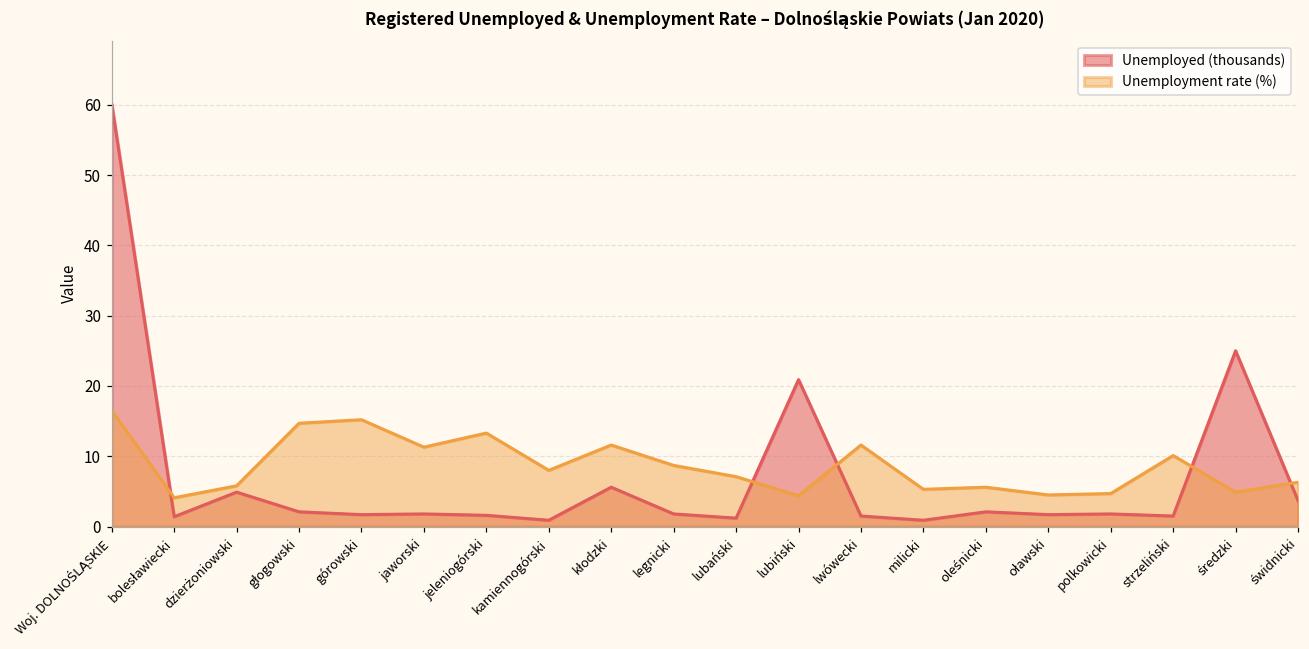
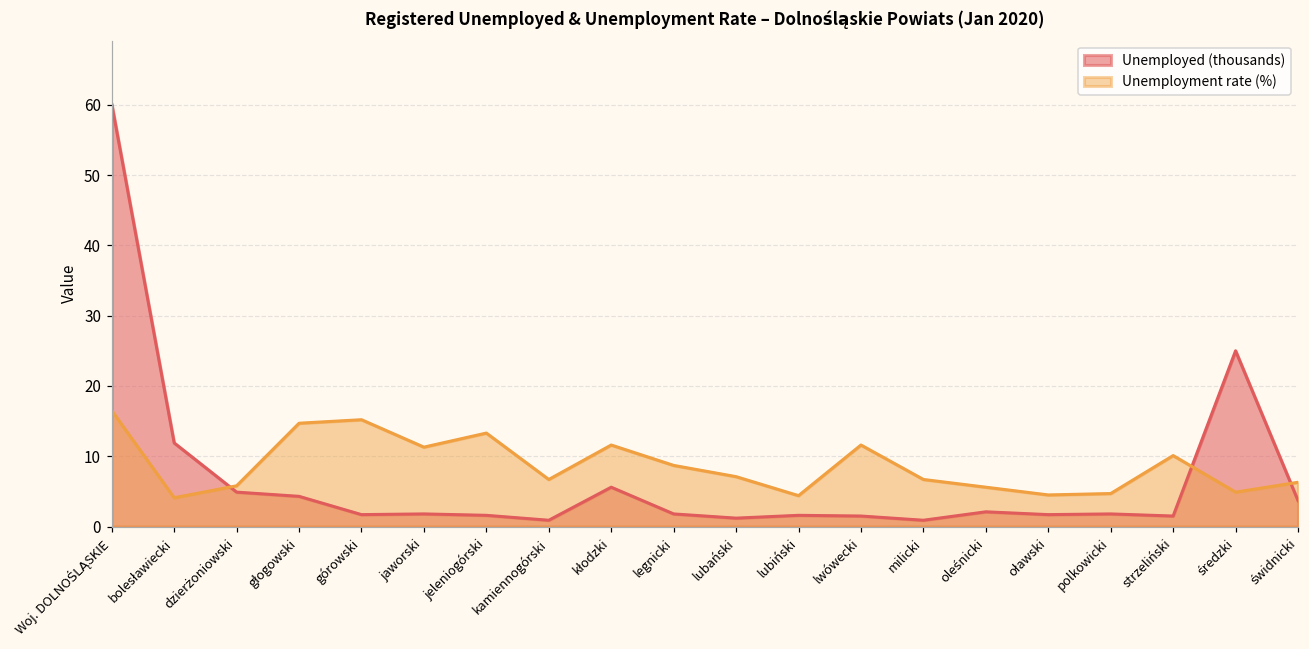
Unemployed (thousands), bolesławiecki: 1 -> 12
Unemployed (thousands), głogowski: 2 -> 4
Unemployment rate (%), kamiennogórski: 8 -> 7
Unemployed (thousands), lubiński: 21 -> 2
Unemployment rate (%), milicki: 5 -> 7
